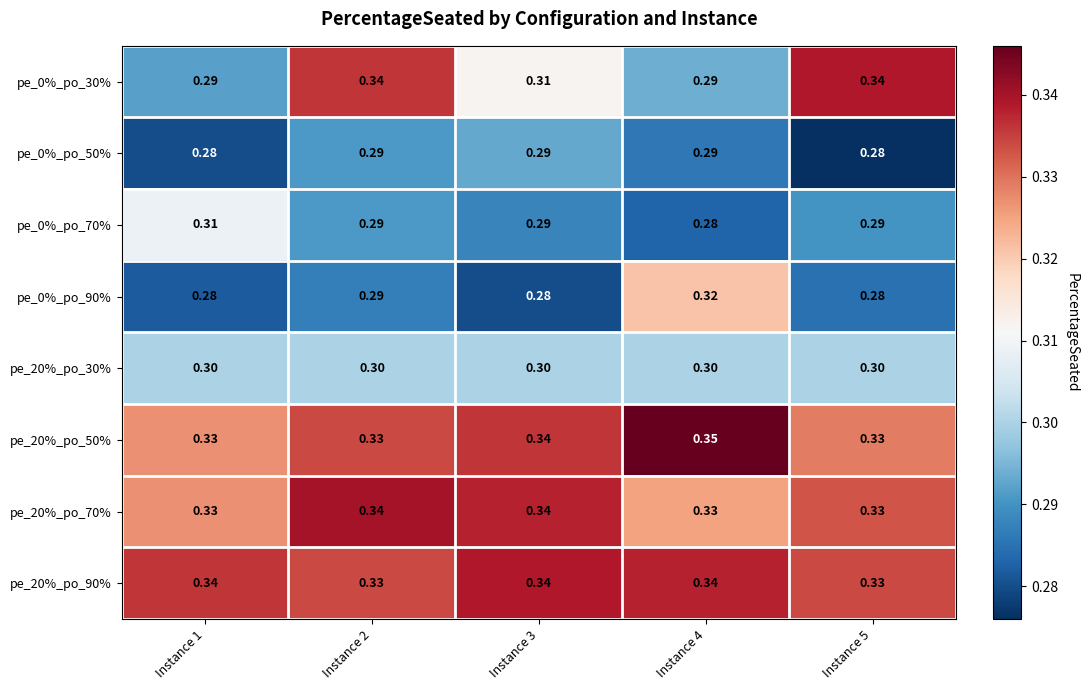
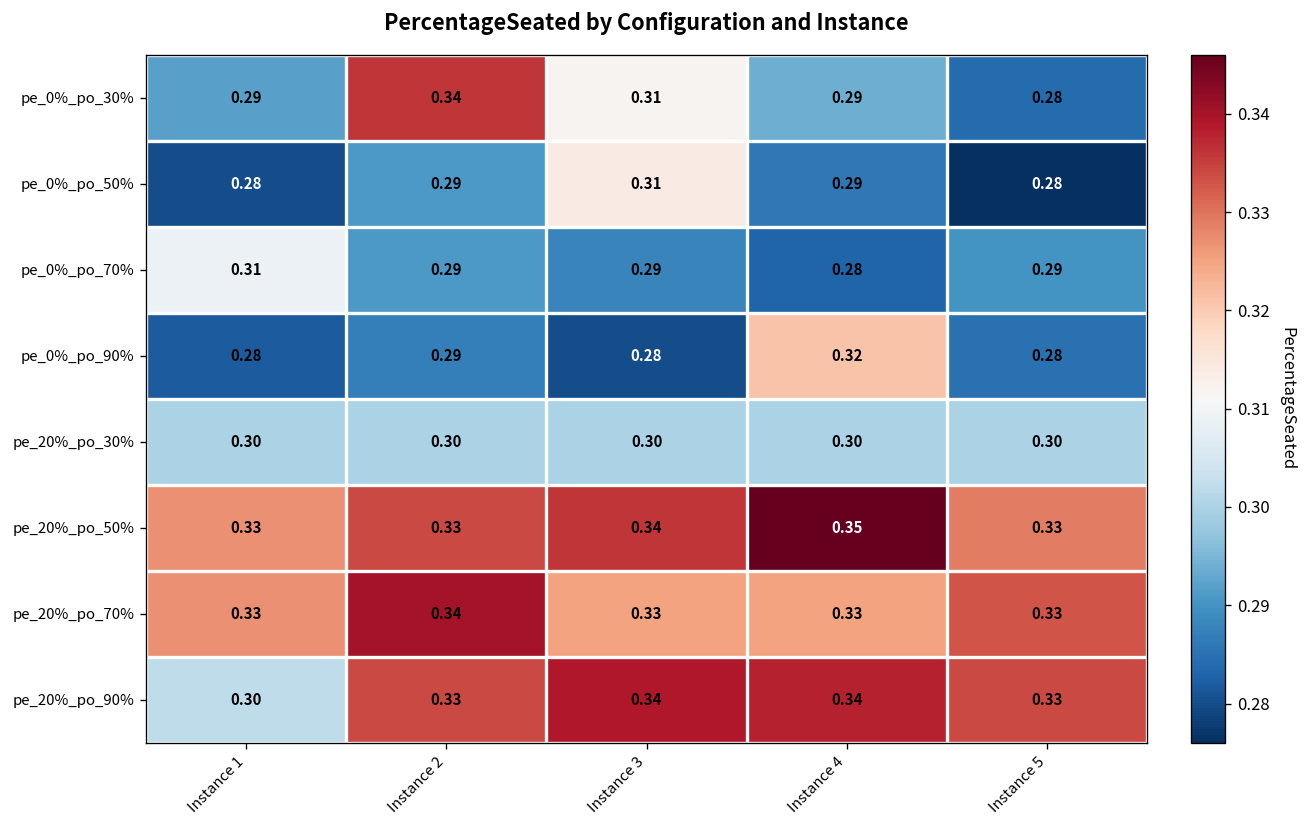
pe_0%_po_30%, Instance 5: 0.34 -> 0.28
pe_0%_po_50%, Instance 3: 0.29 -> 0.31
pe_20%_po_70%, Instance 3: 0.34 -> 0.33
pe_20%_po_90%, Instance 1: 0.34 -> 0.30
